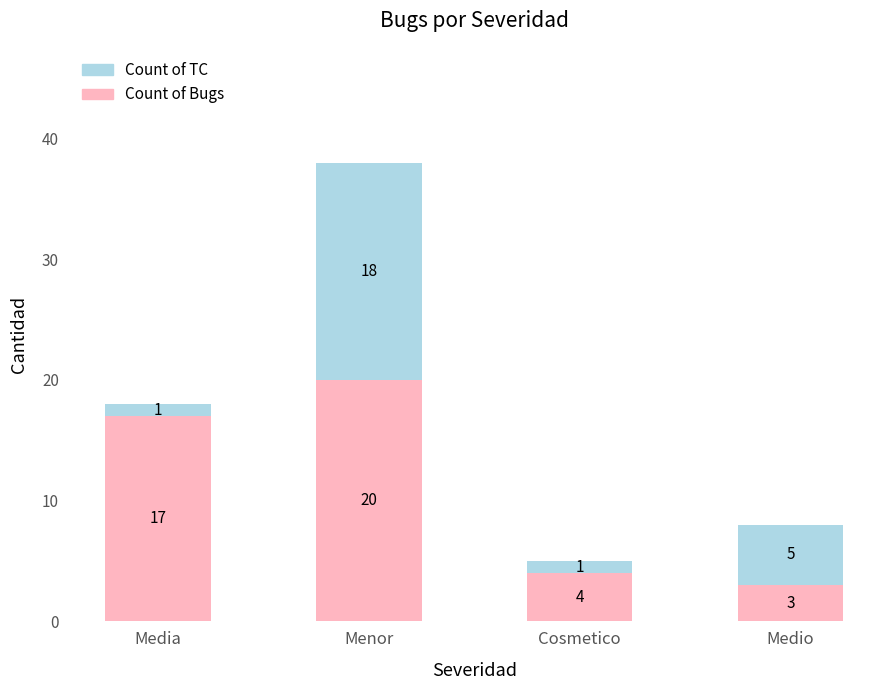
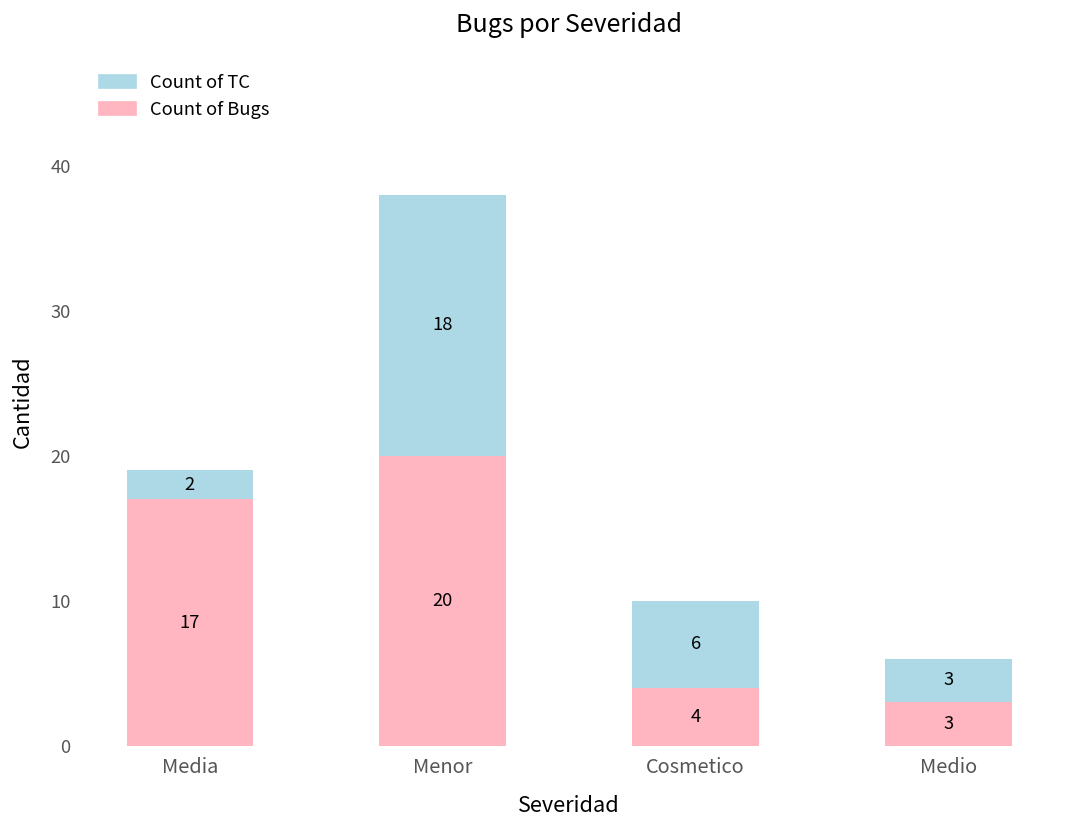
Count of TC, Media: 1 -> 2
Count of TC, Cosmetico: 1 -> 6
Count of TC, Medio: 5 -> 3
